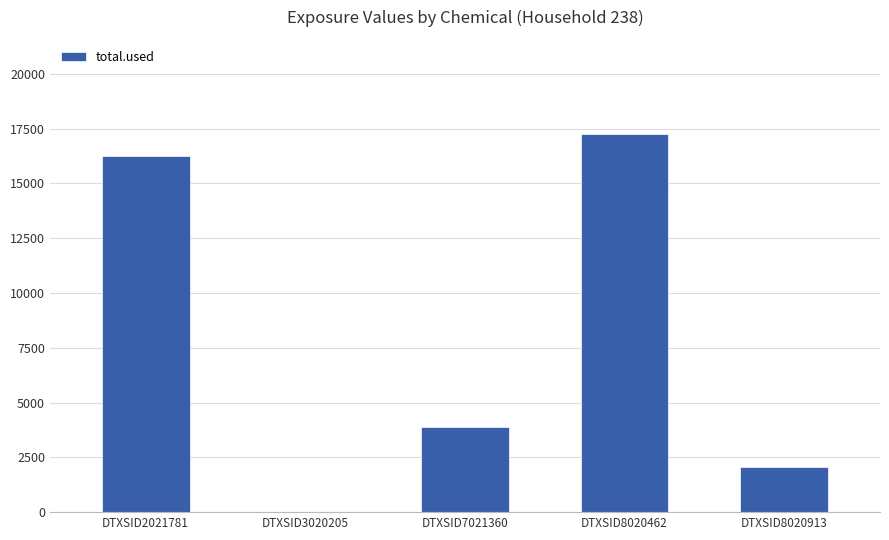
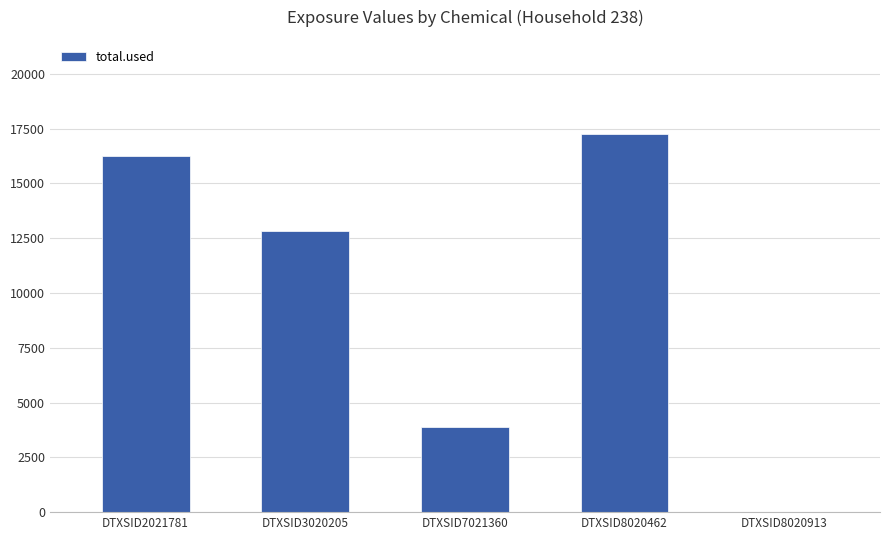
DTXSID3020205: 0 -> 12800
DTXSID8020913: 2100 -> 0
